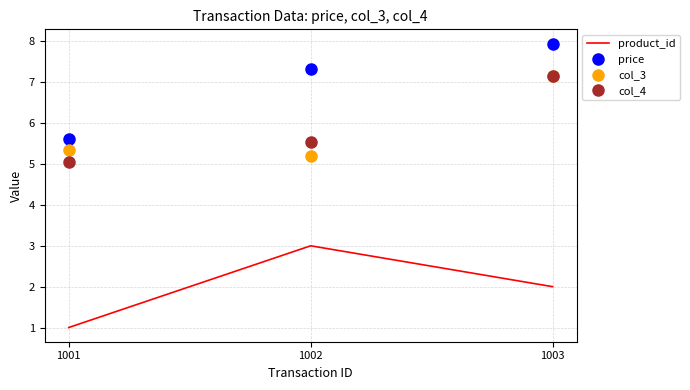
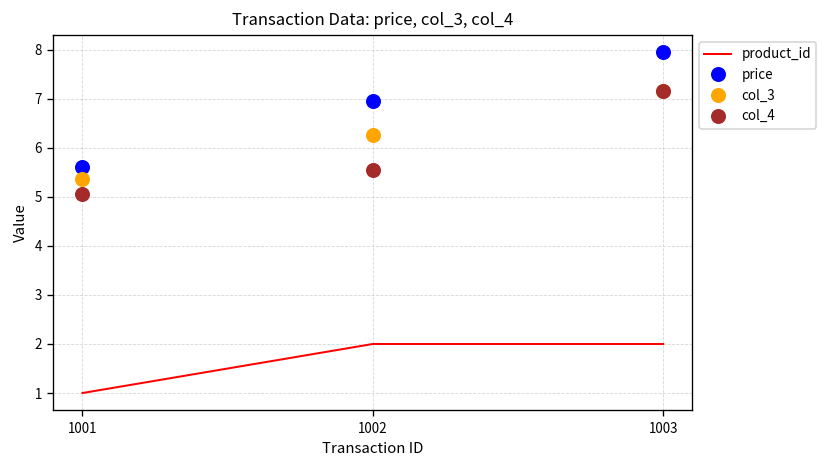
product_id, 1002: 3 -> 2
price, 1002: 7.3 -> 7.0
col_3, 1002: 5.2 -> 6.3
